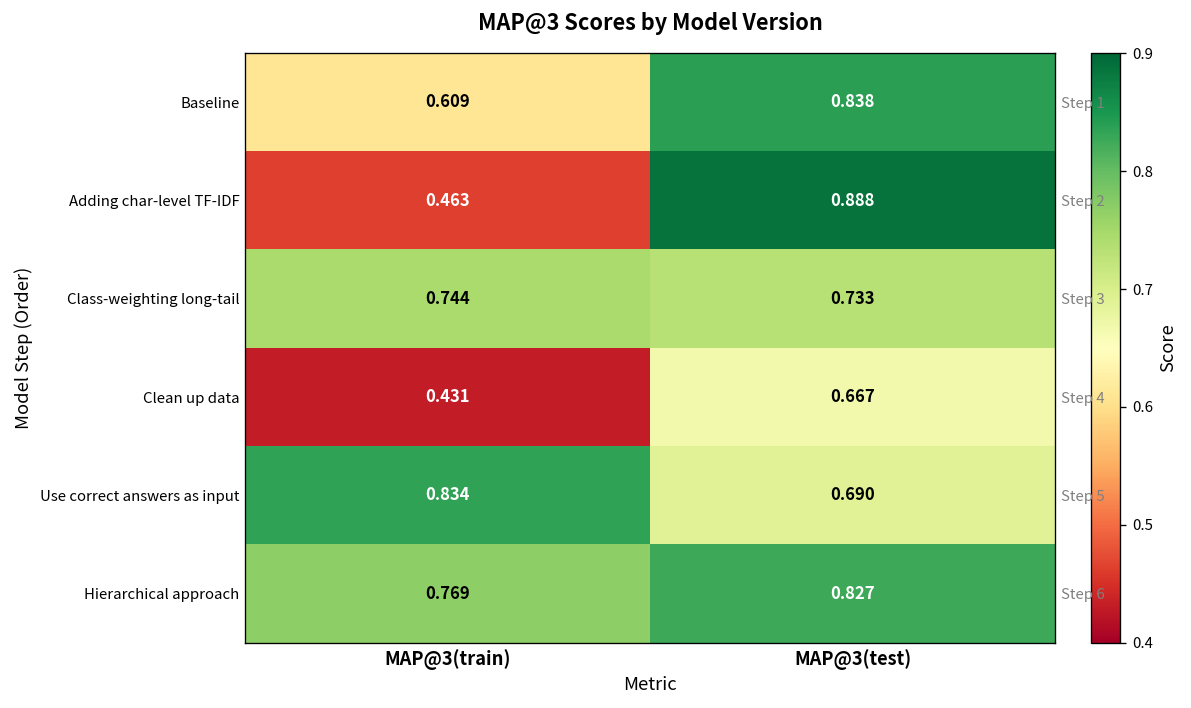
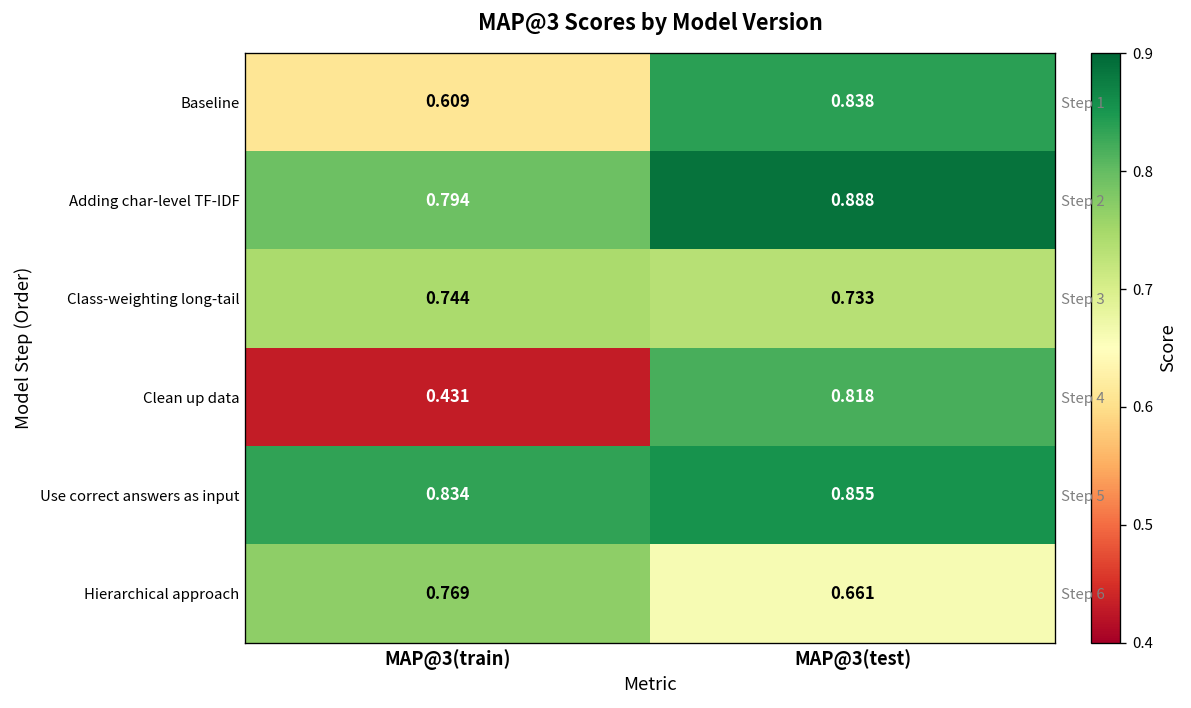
Adding char-level TF-IDF, MAP@3(train): 0.463 -> 0.794
Clean up data, MAP@3(test): 0.667 -> 0.818
Use correct answers as input, MAP@3(test): 0.690 -> 0.855
Hierarchical approach, MAP@3(test): 0.827 -> 0.661
